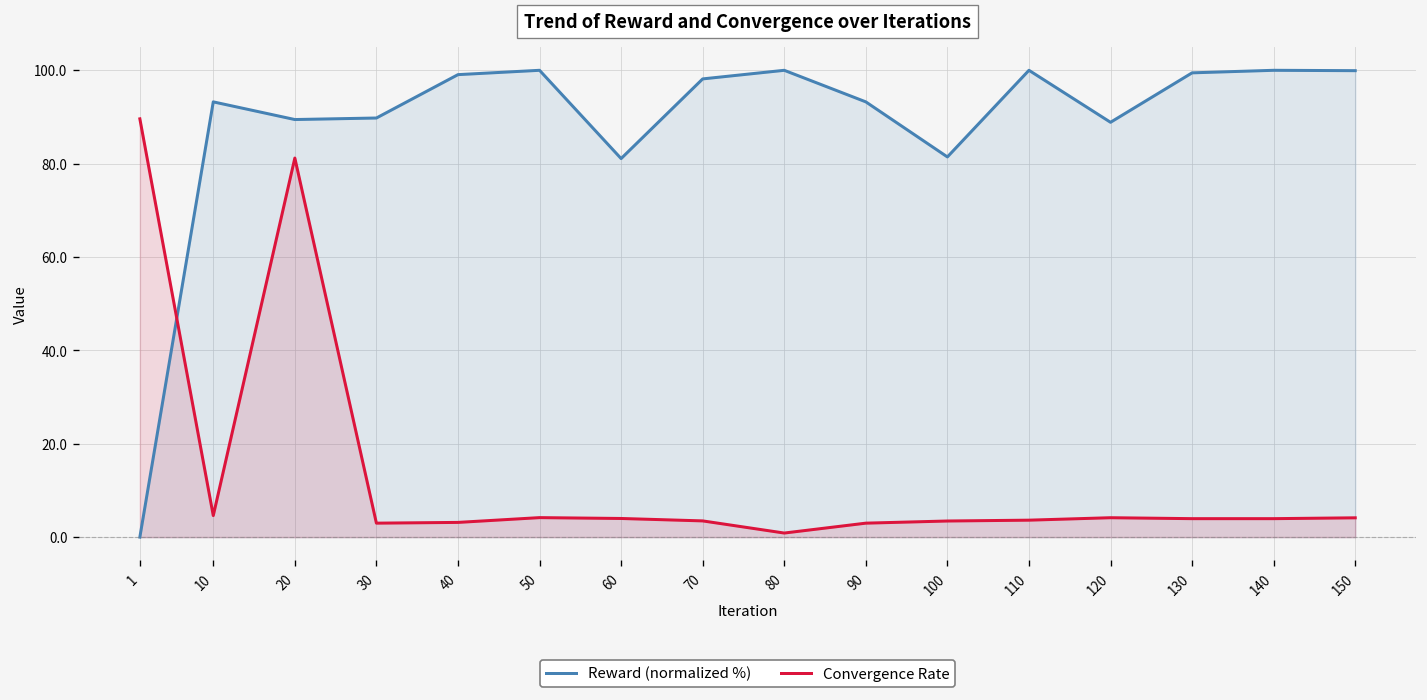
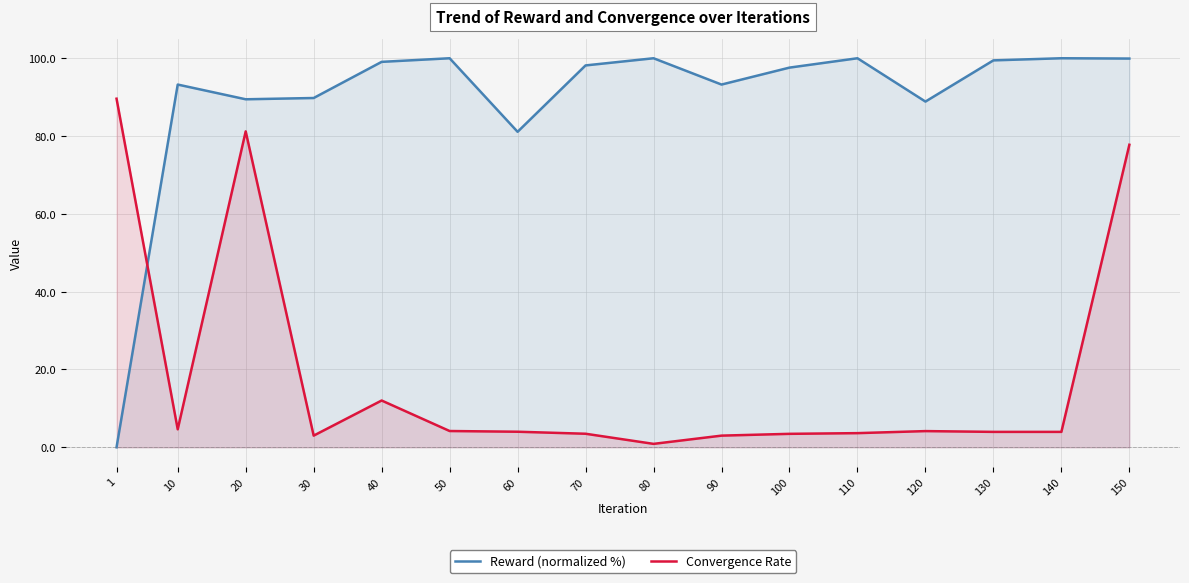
Convergence Rate, 40: 3 -> 12
Reward (normalized %), 100: 81 -> 98
Convergence Rate, 150: 4 -> 78
